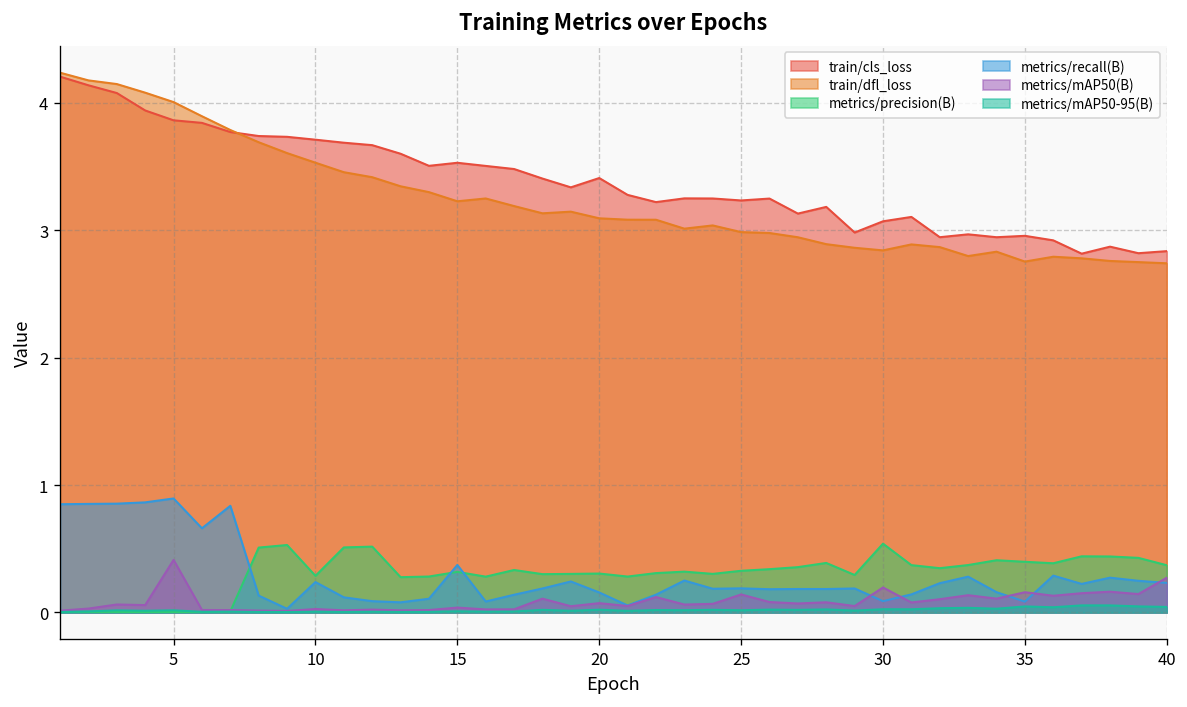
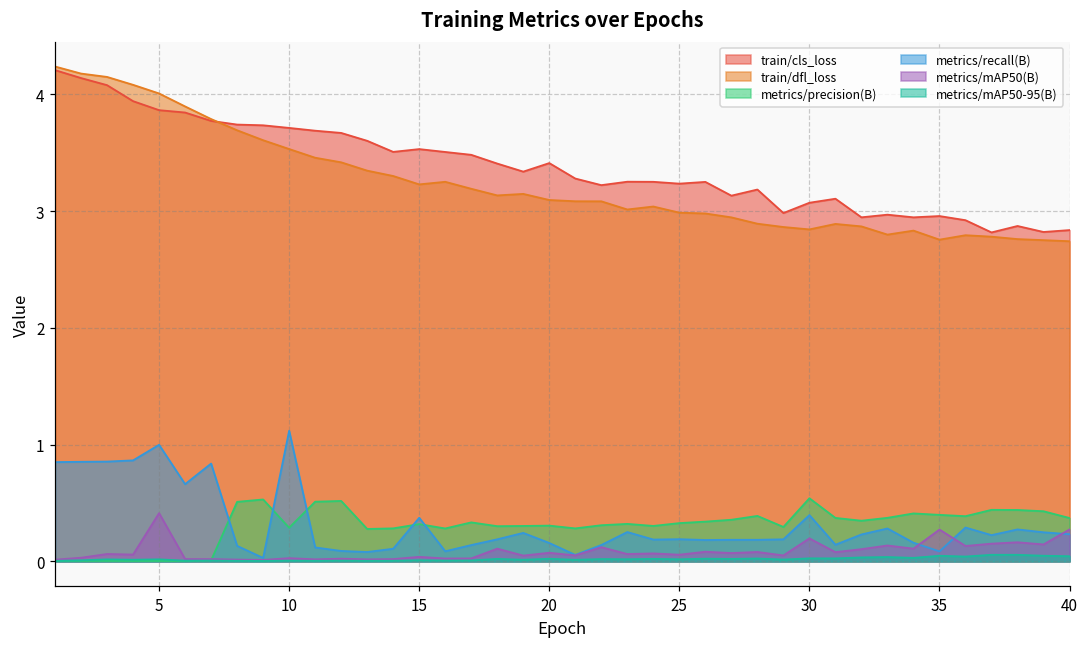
metrics/recall(B), 5: 0.90 -> 1.00
metrics/recall(B), 10: 0.24 -> 1.12
metrics/mAP50(B), 25: 0.14 -> 0.06
metrics/recall(B), 30: 0.09 -> 0.40
metrics/mAP50(B), 35: 0.16 -> 0.27
